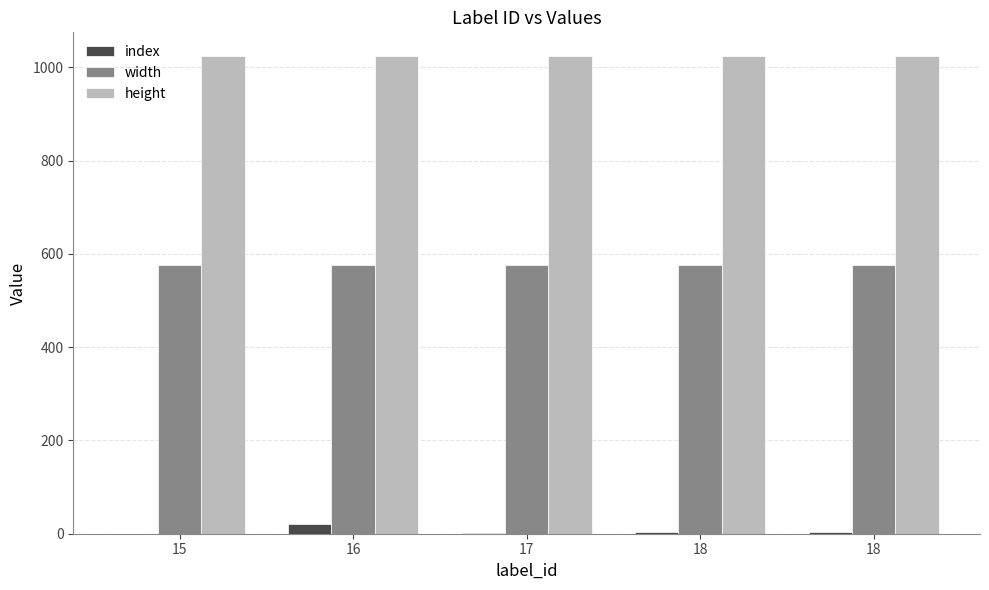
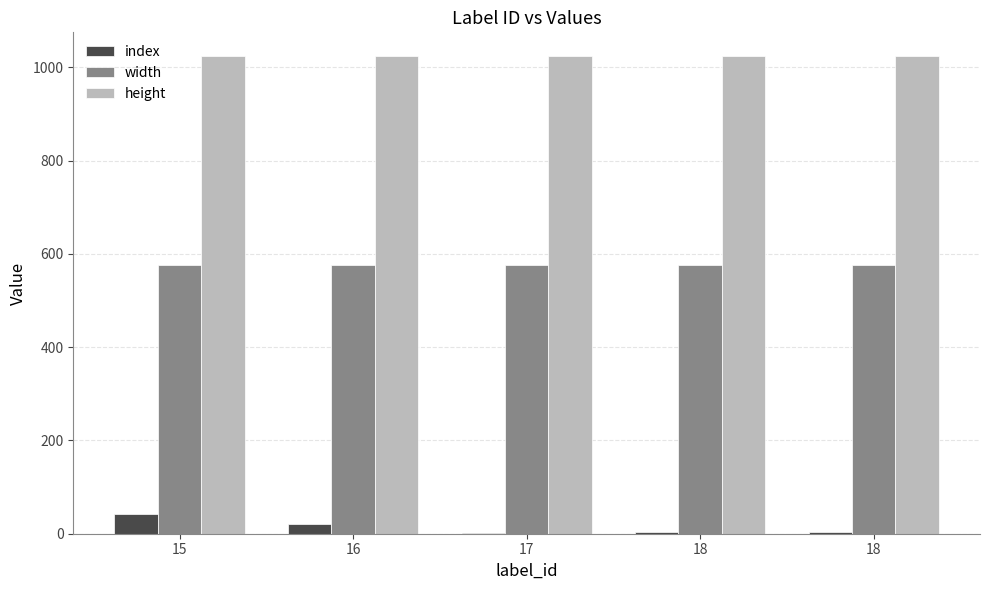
index, 15: 0 -> 40
